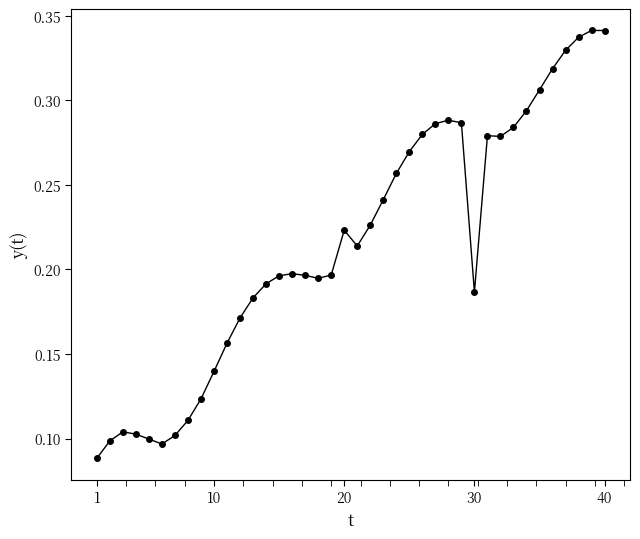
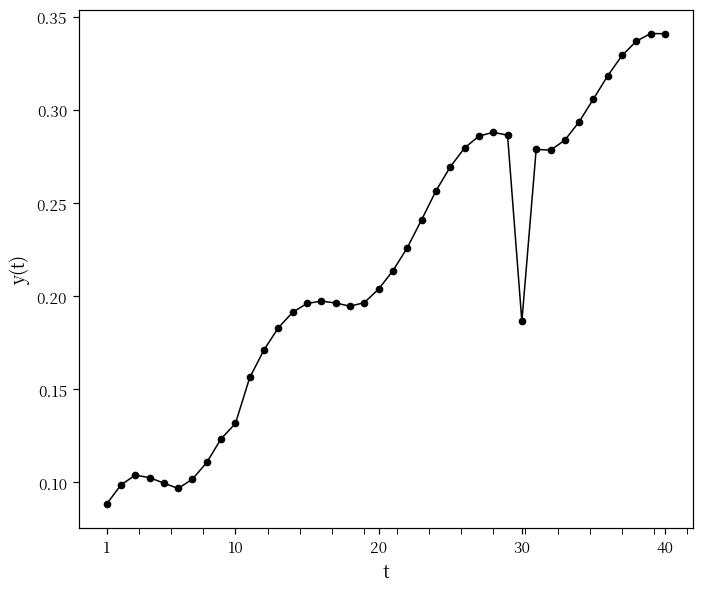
10: 0.140 -> 0.132
20: 0.223 -> 0.204
